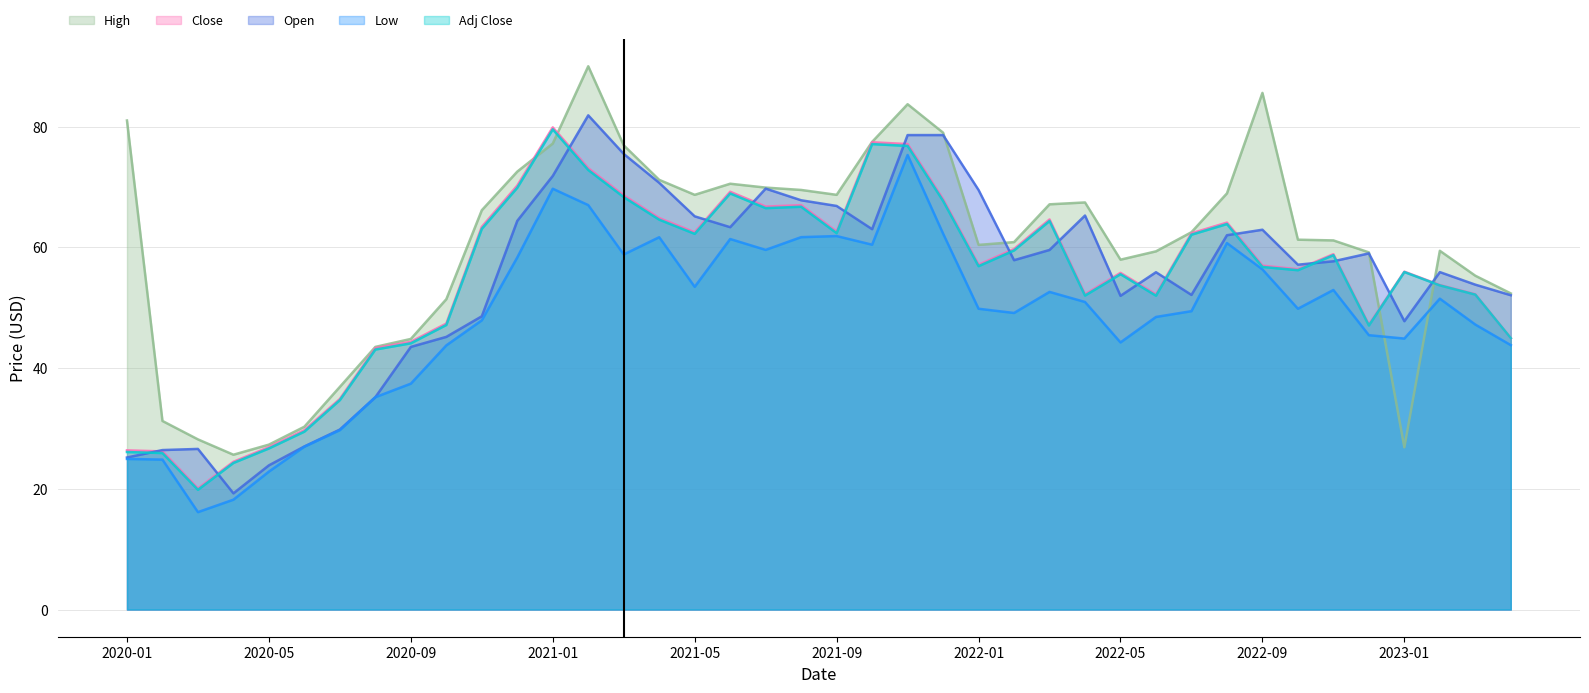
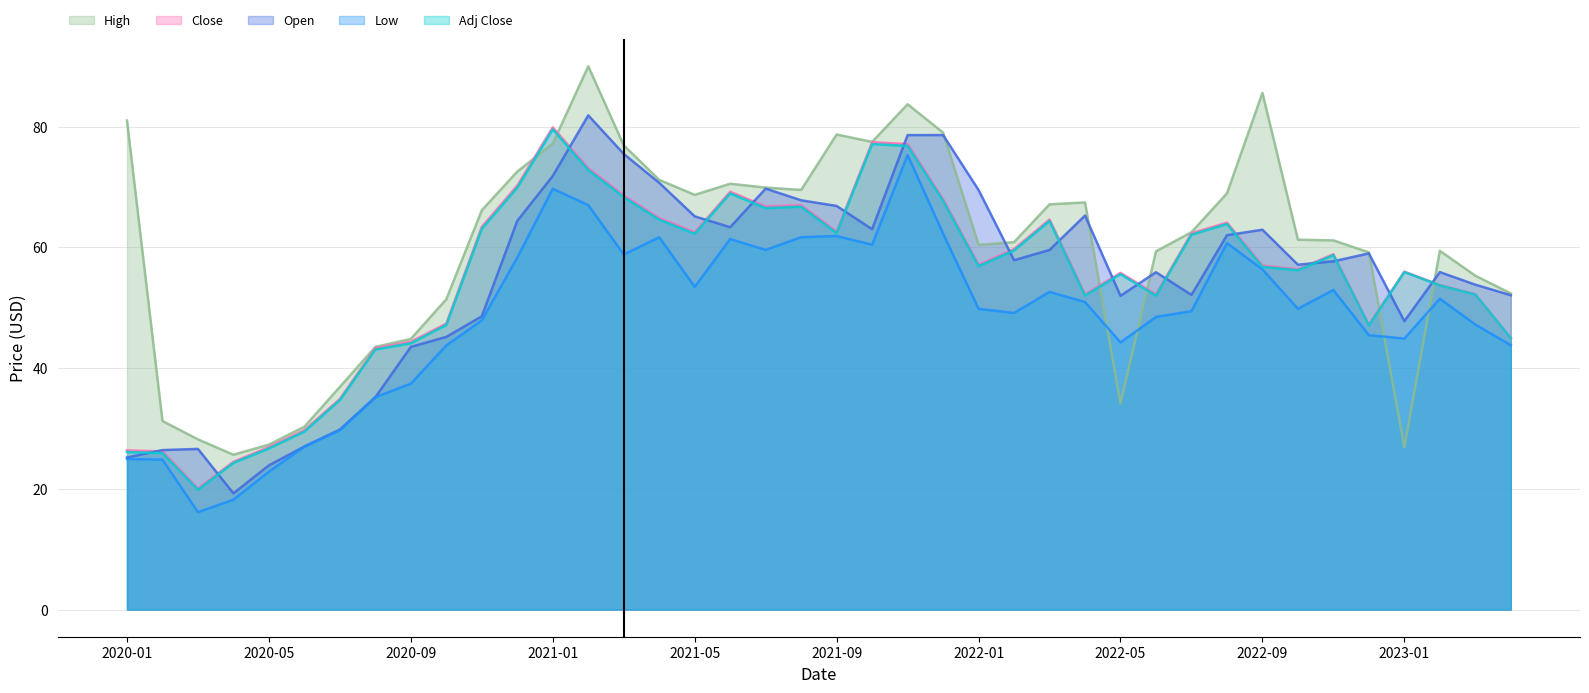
High, 2021-09: 69 -> 79
High, 2022-05: 58 -> 34
